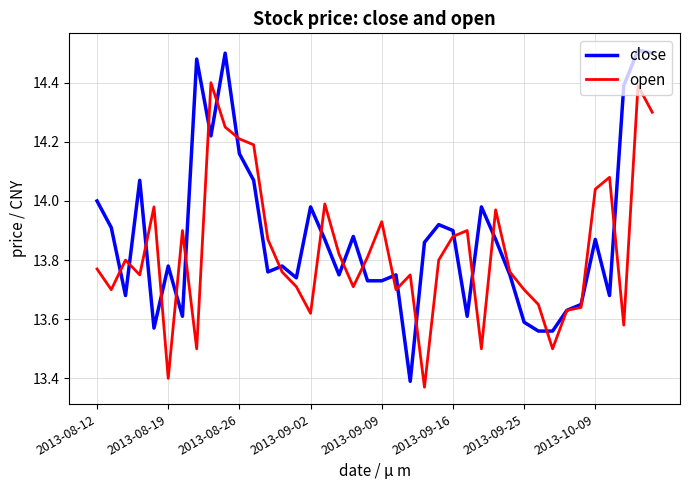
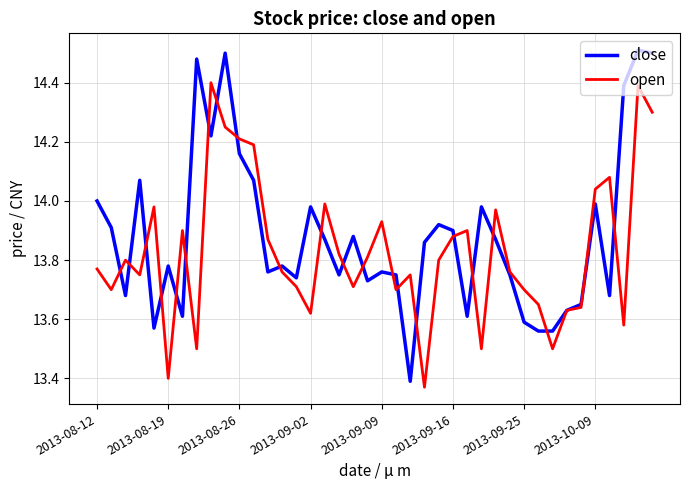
close, 2013-09-09: 13.73 -> 13.76
close, 2013-10-09: 13.87 -> 13.99
